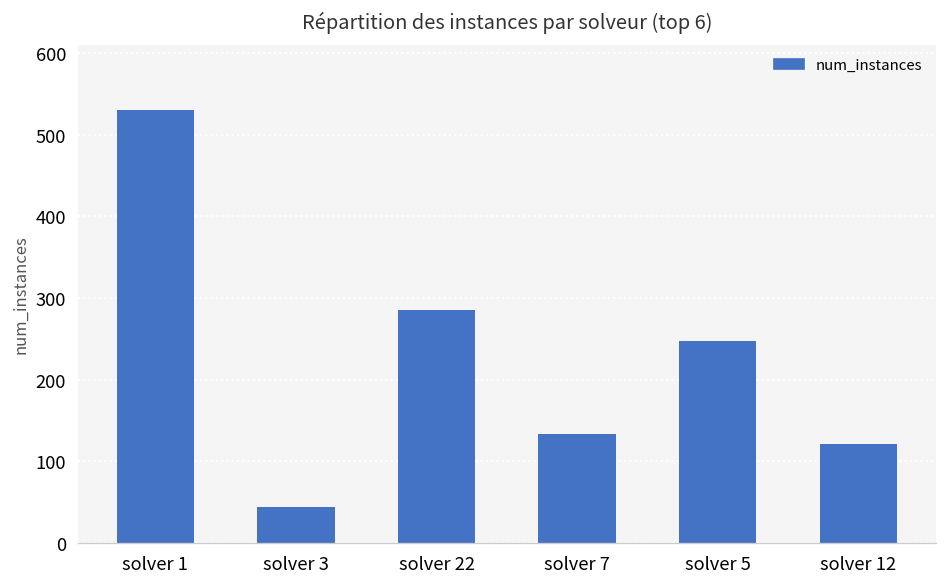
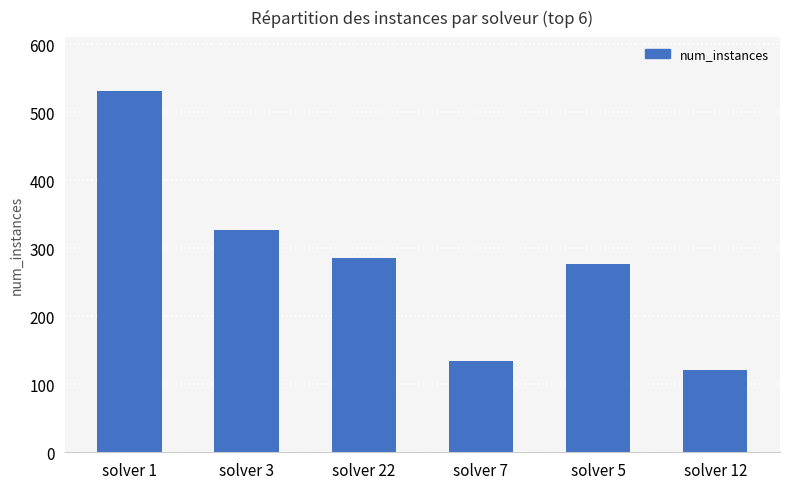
solver 3: 40 -> 330
solver 5: 250 -> 280
